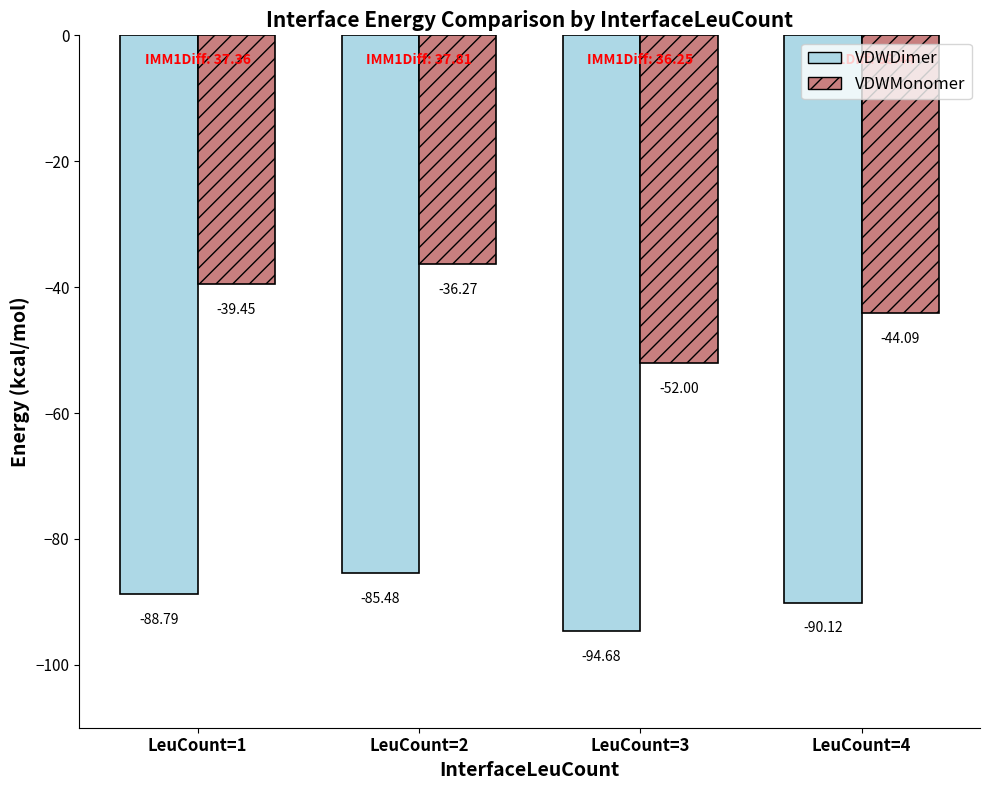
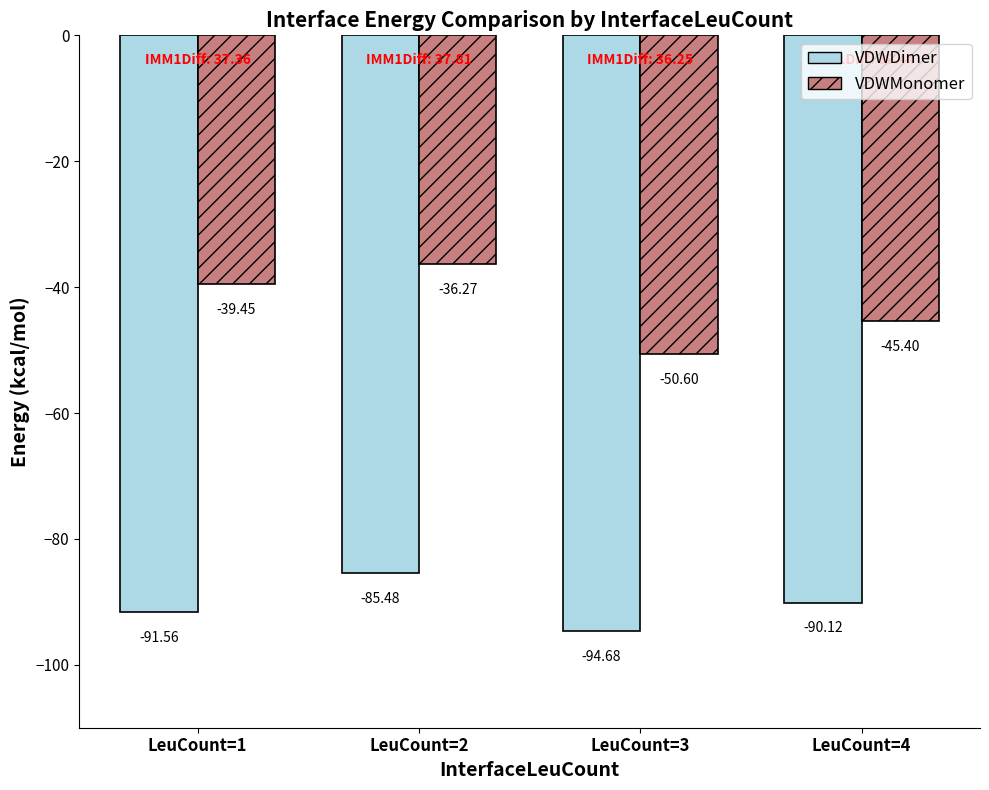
VDWDimer, LeuCount=1: -88.79 -> -91.56
VDWMonomer, LeuCount=3: -52.00 -> -50.60
VDWMonomer, LeuCount=4: -44.09 -> -45.40
